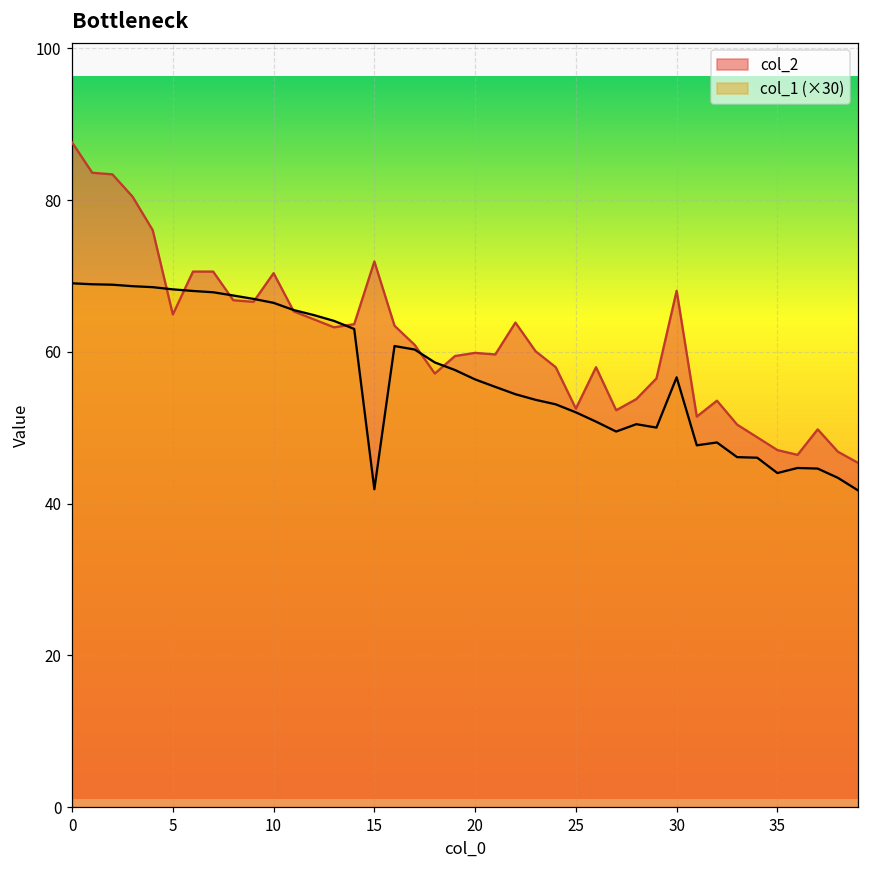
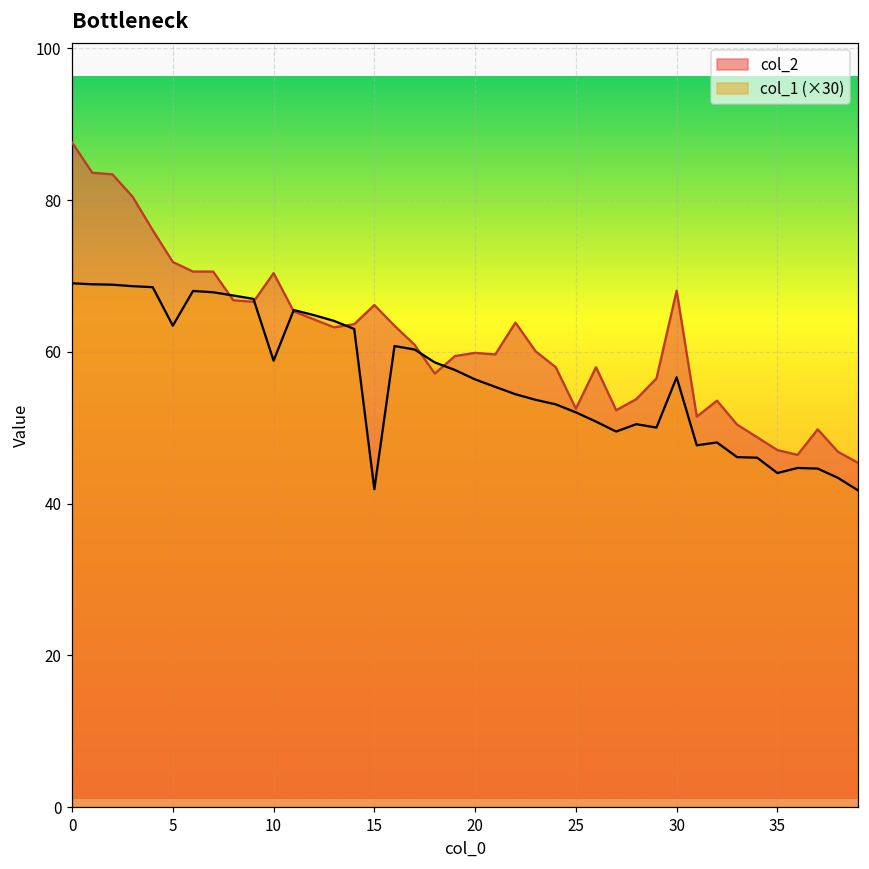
col_2, 5: 65 -> 72
col_1 (×30), 5: 68 -> 63
col_1 (×30), 10: 66 -> 59
col_2, 15: 72 -> 66
